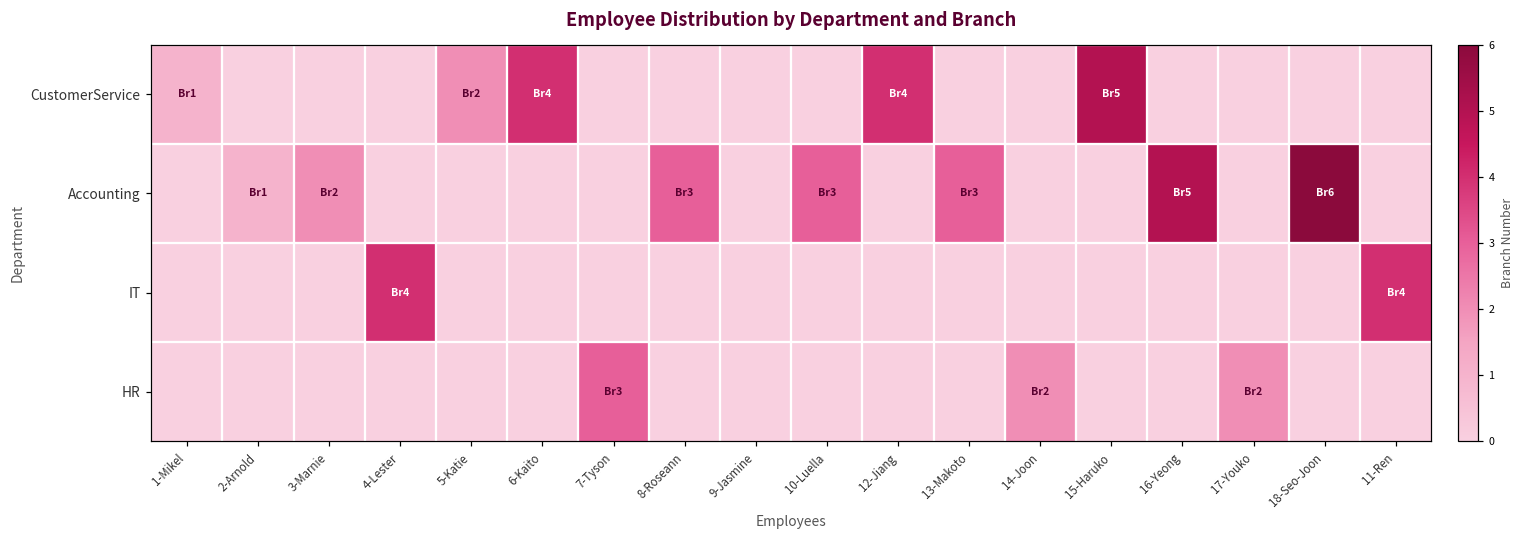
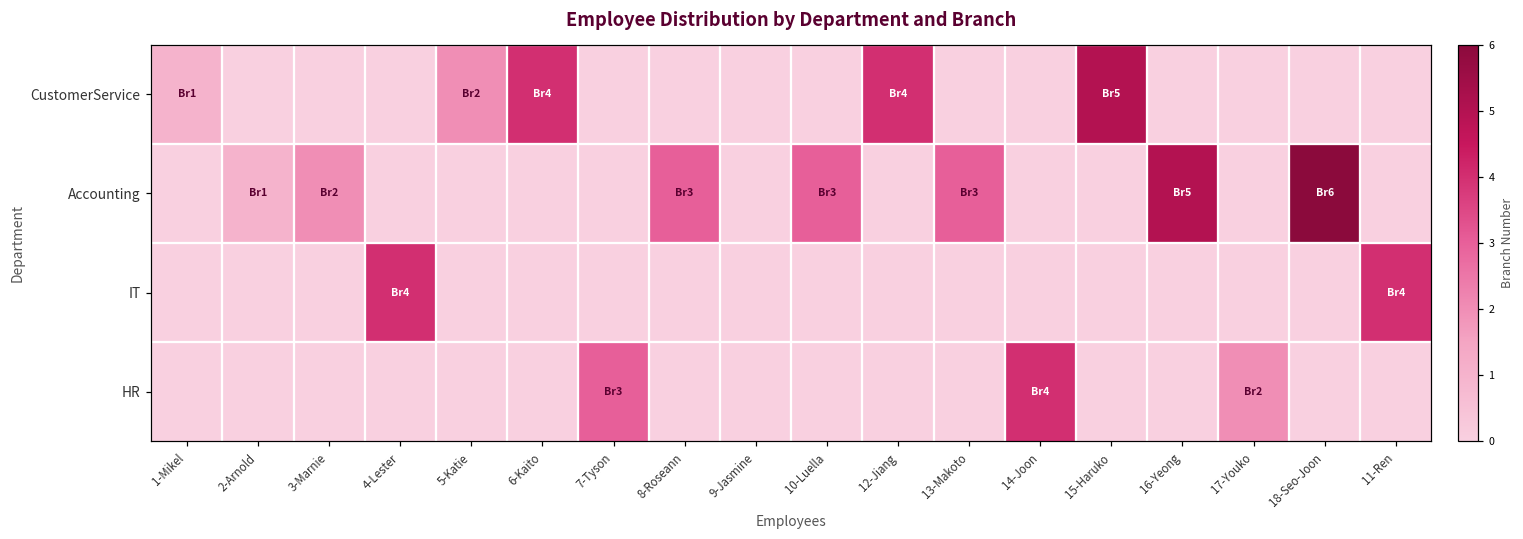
HR, 14-Joon: 2 -> 4
